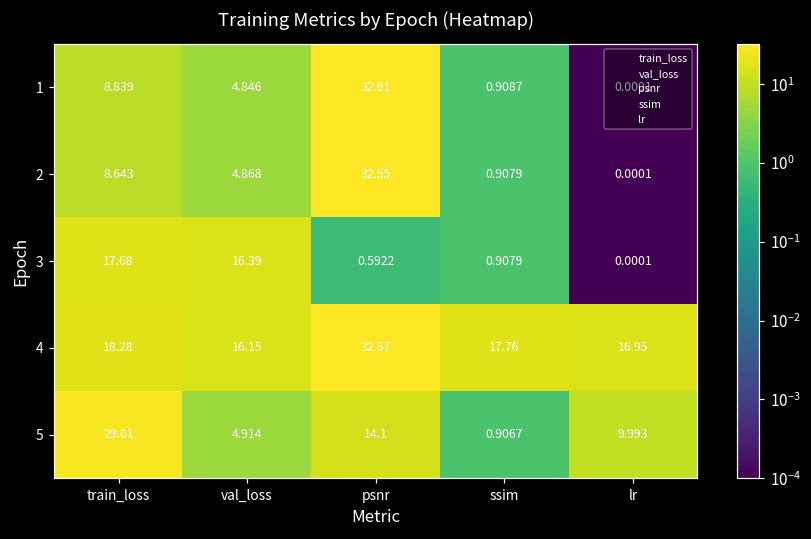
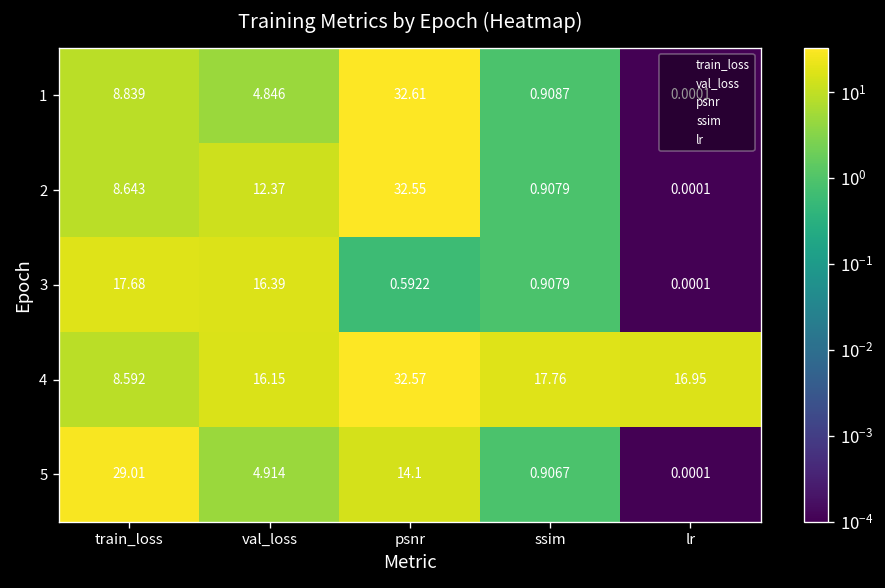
2, val_loss: 4.868 -> 12.37
4, train_loss: 18.28 -> 8.592
5, lr: 9.993 -> 0.0001
